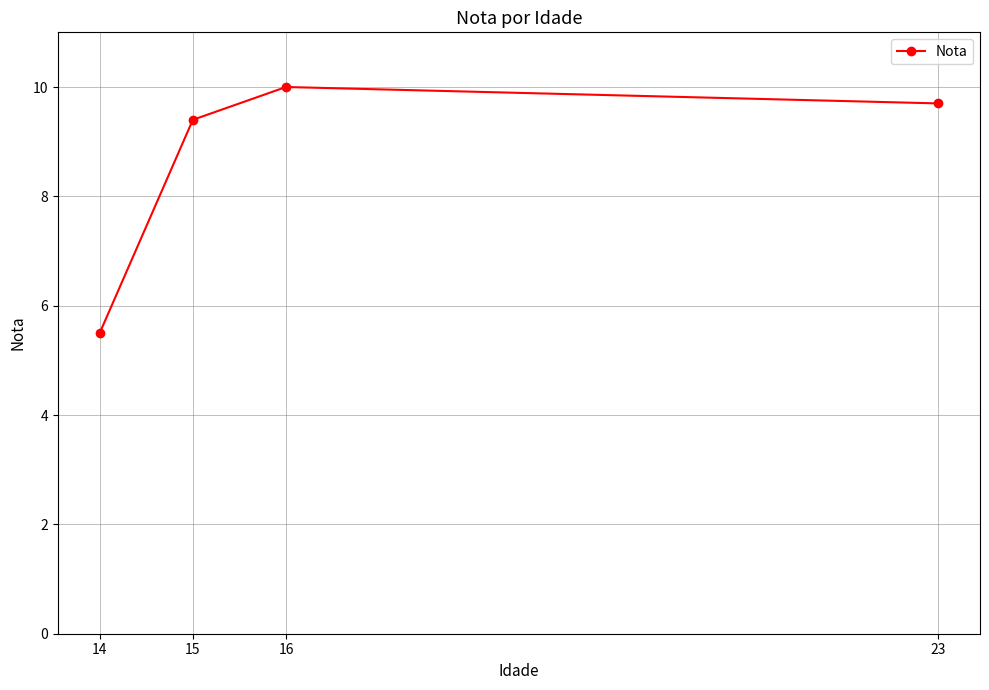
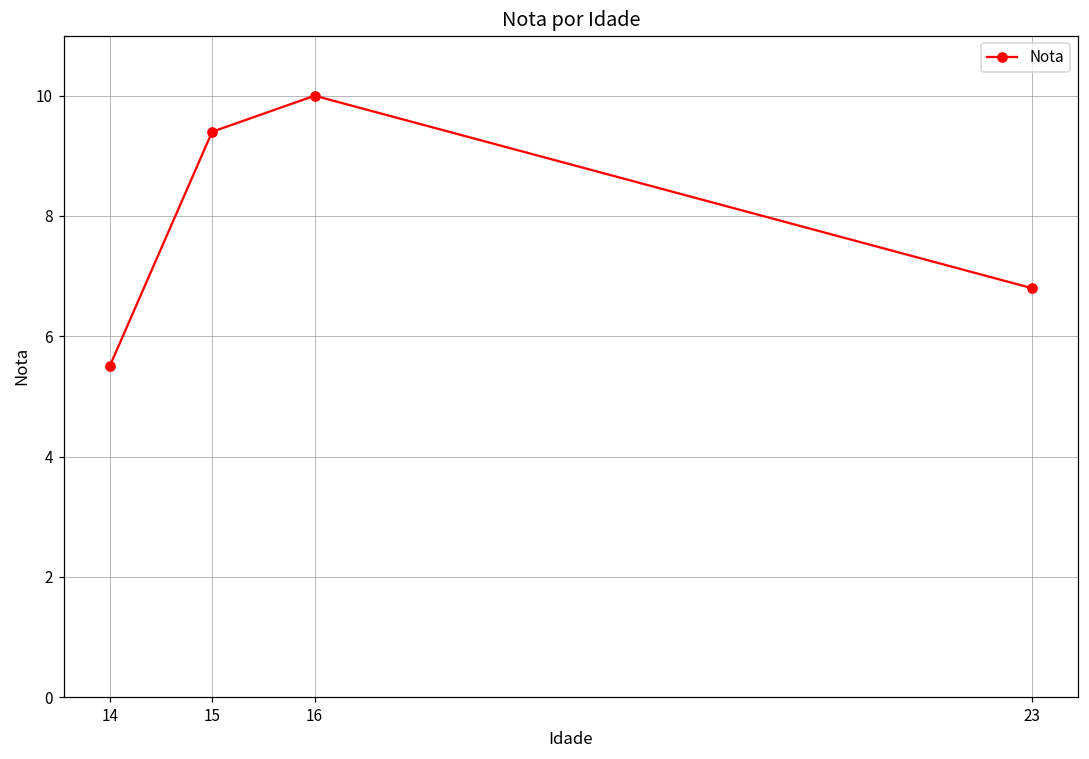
23: 9.7 -> 6.8
